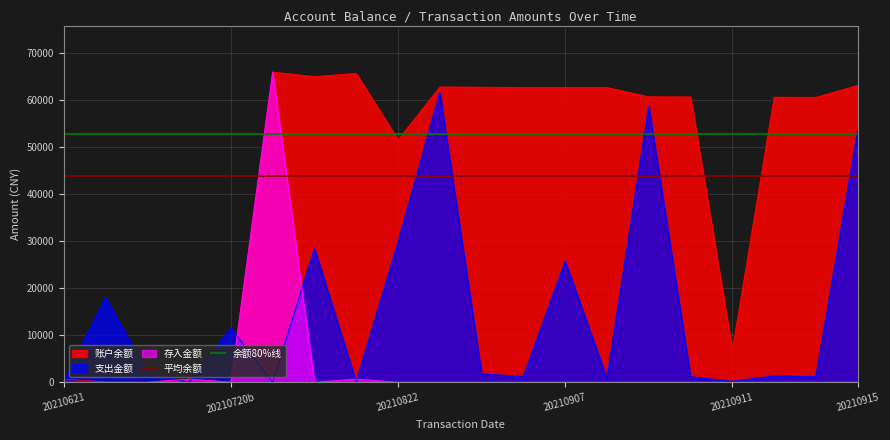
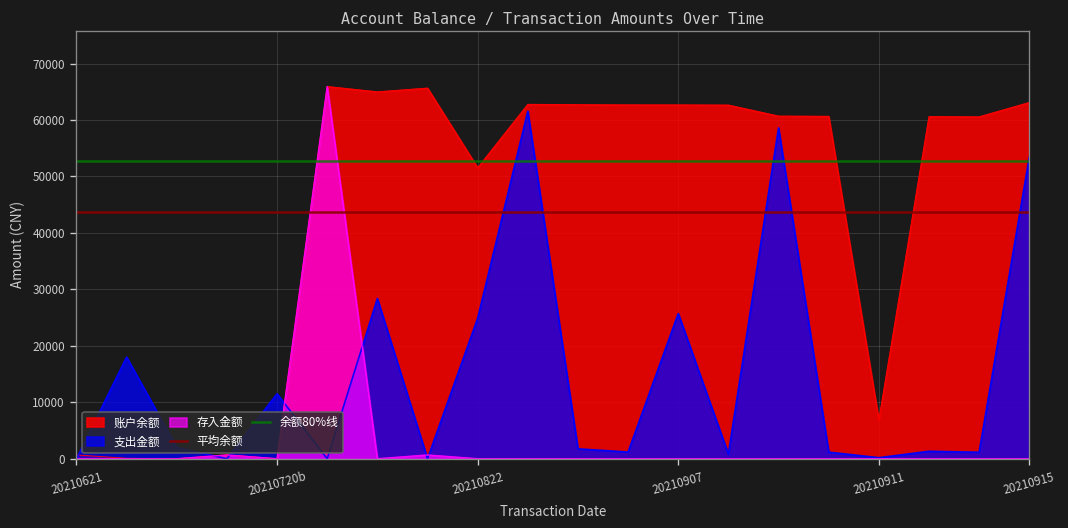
支出金额, 20210822: 30000 -> 25000
